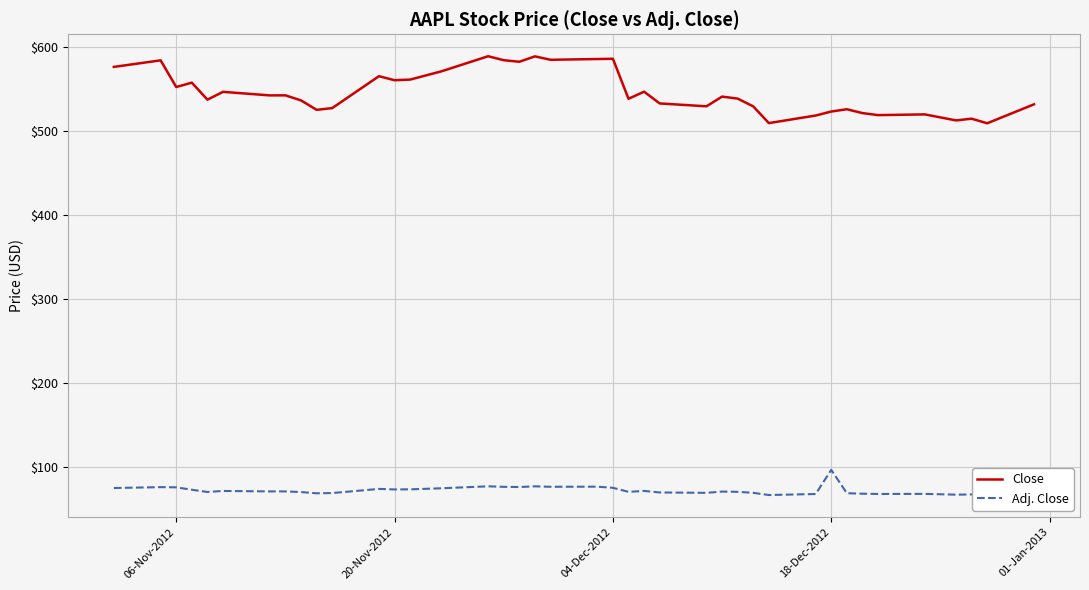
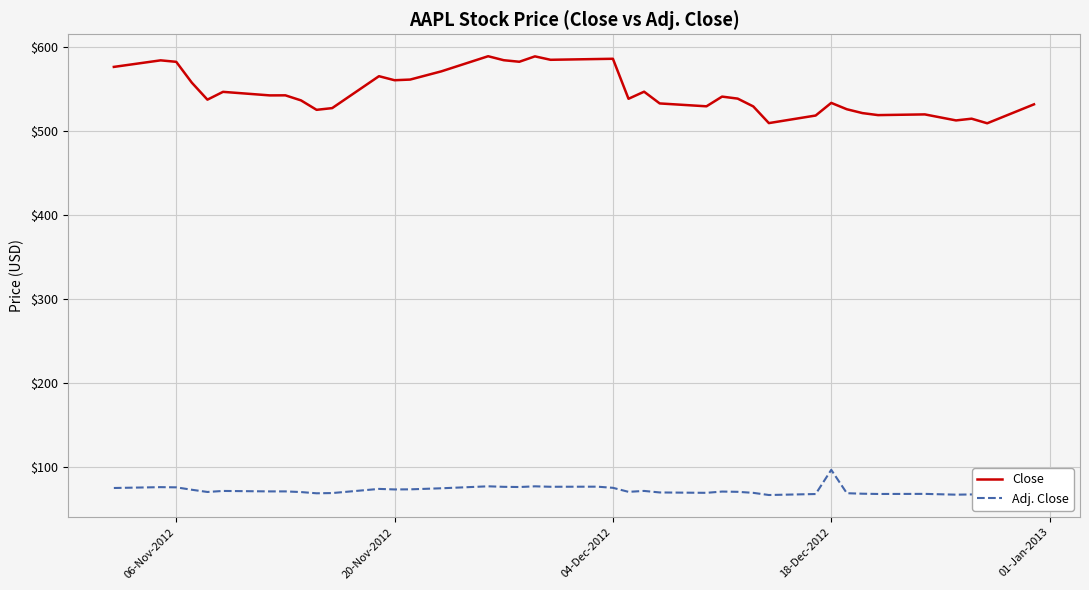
Close, 06-Nov-2012: $550 -> $580
Close, 18-Dec-2012: $520 -> $530
